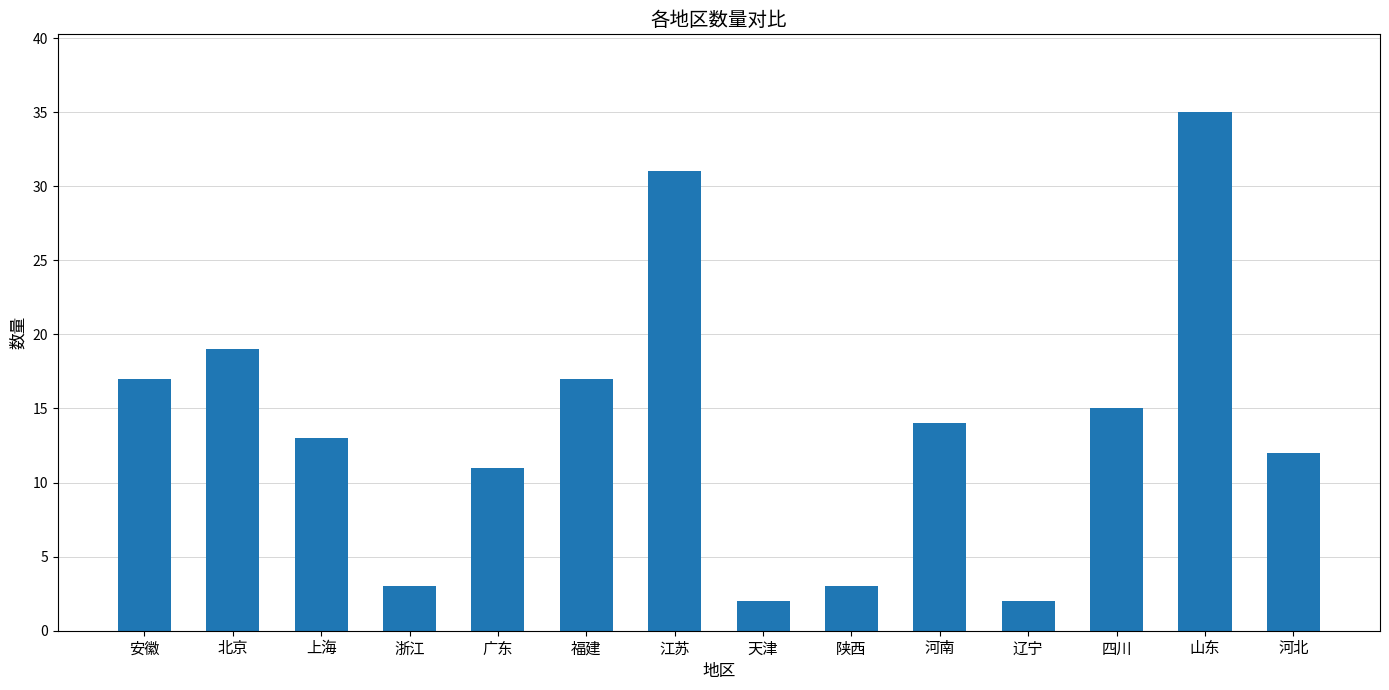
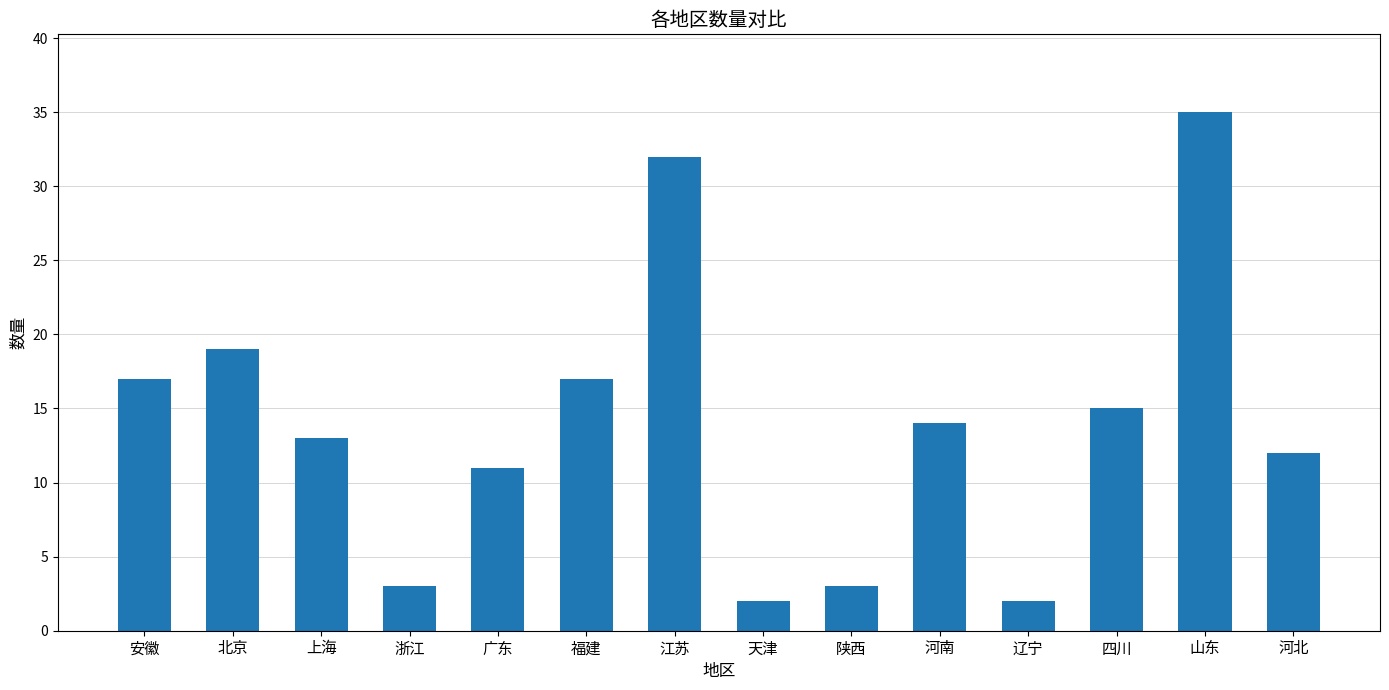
江苏: 31 -> 32
